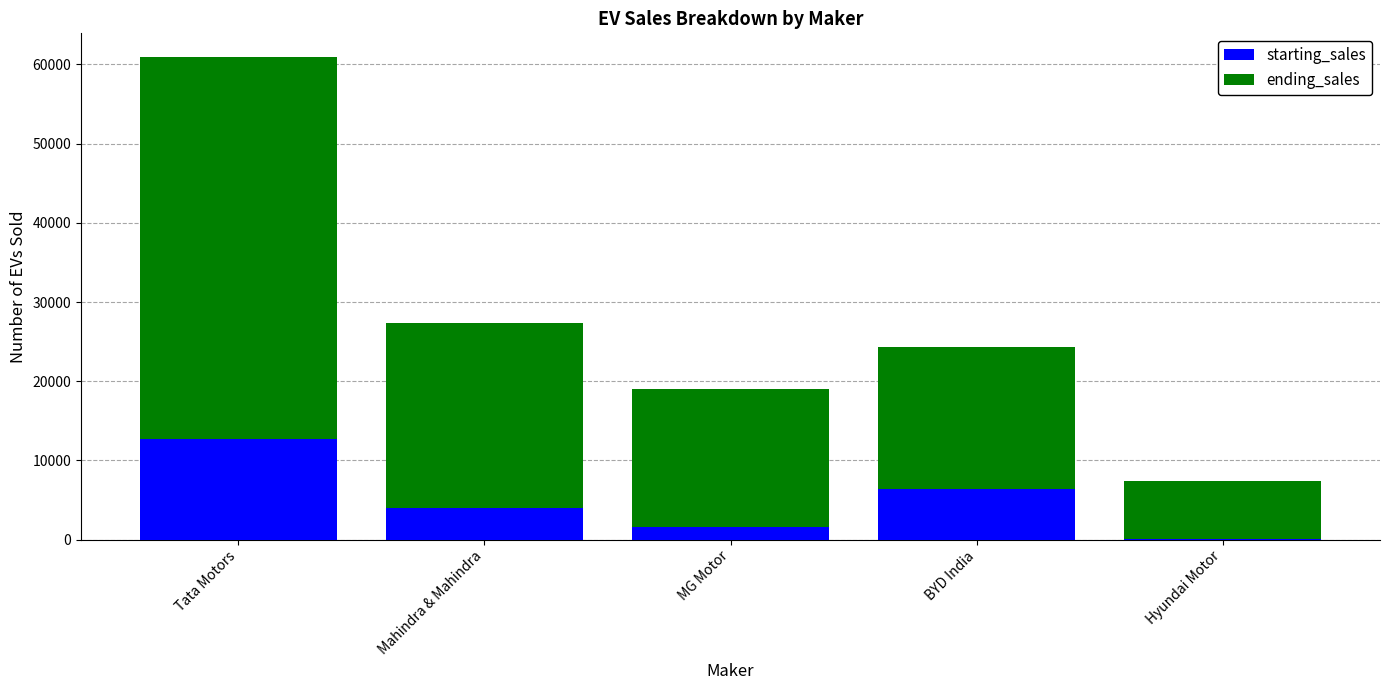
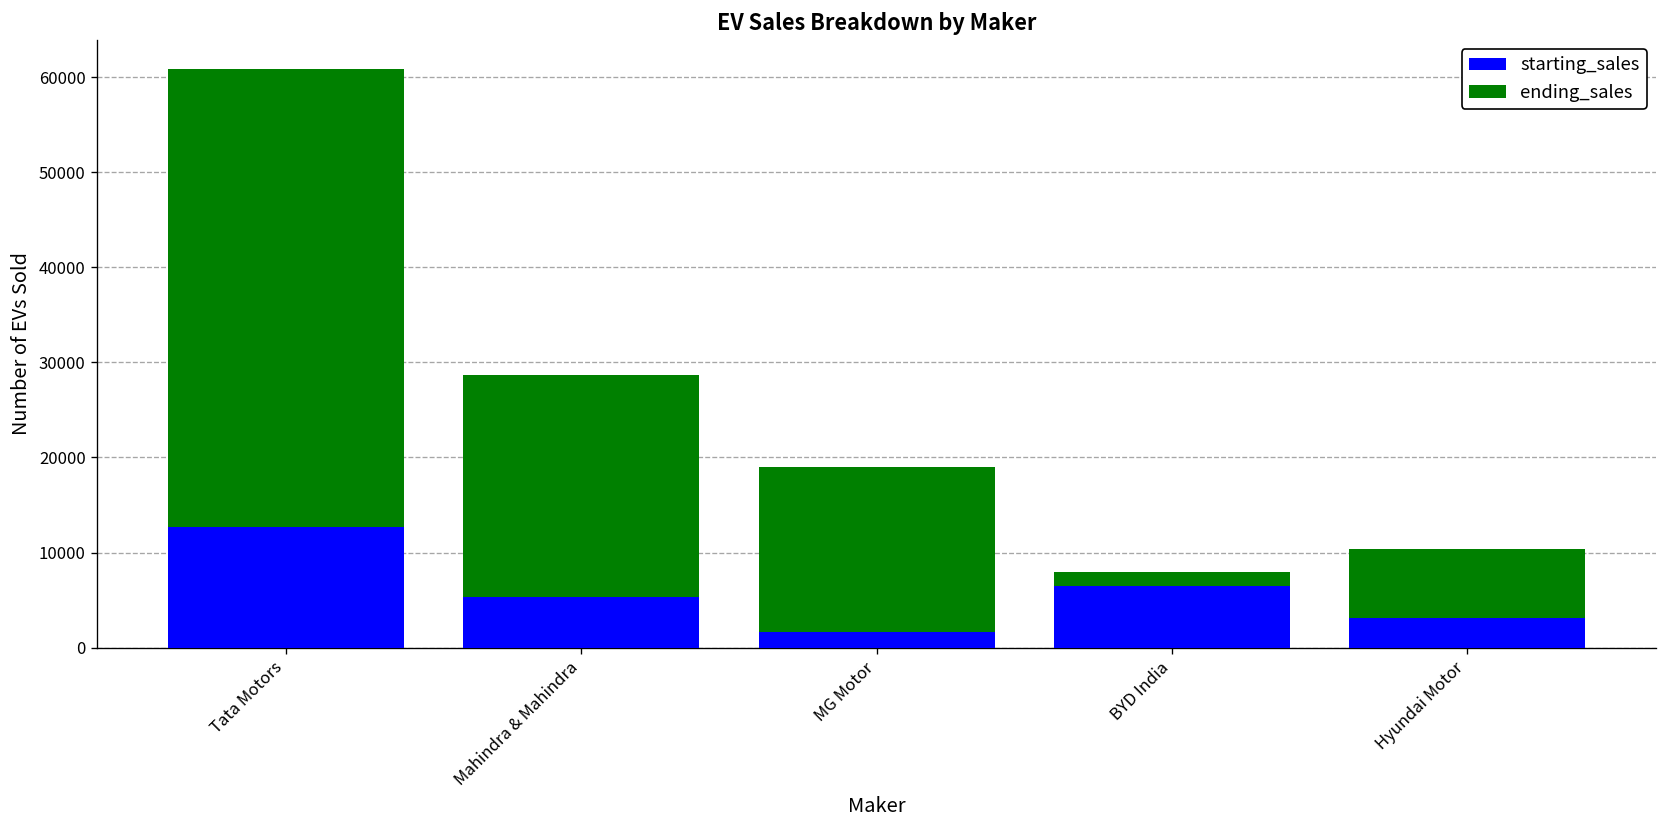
starting_sales, Mahindra & Mahindra: 4000 -> 5000
ending_sales, BYD India: 18000 -> 1000
starting_sales, Hyundai Motor: 0 -> 3000
